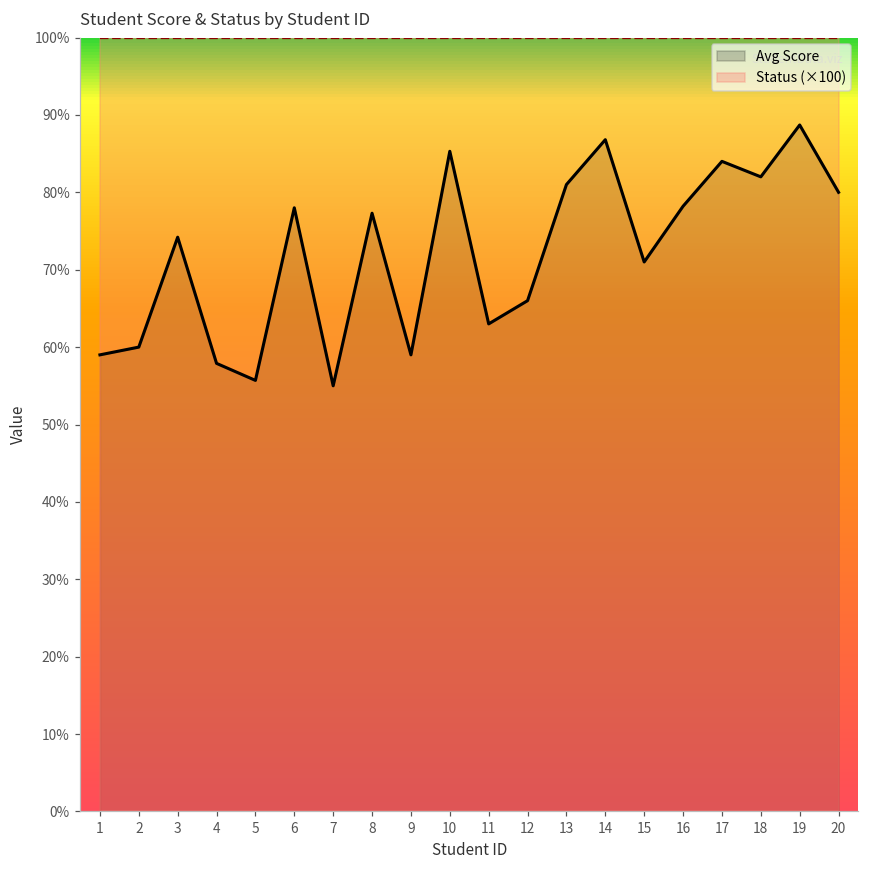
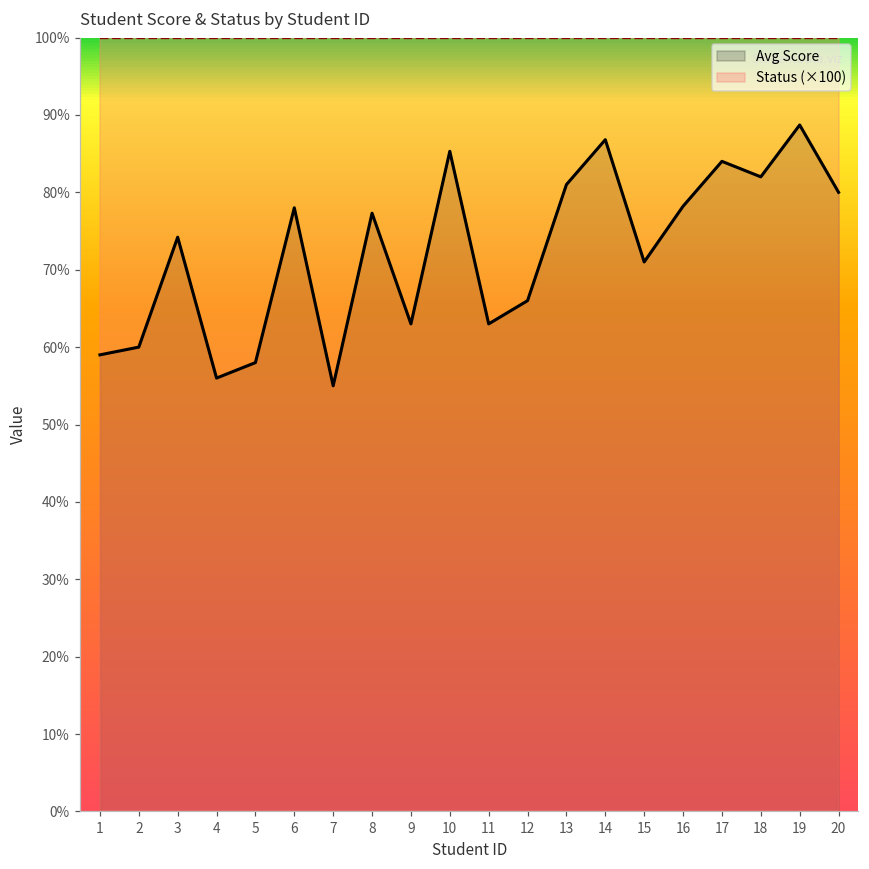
Avg Score, 4: 58% -> 56%
Avg Score, 5: 56% -> 58%
Avg Score, 9: 59% -> 63%
